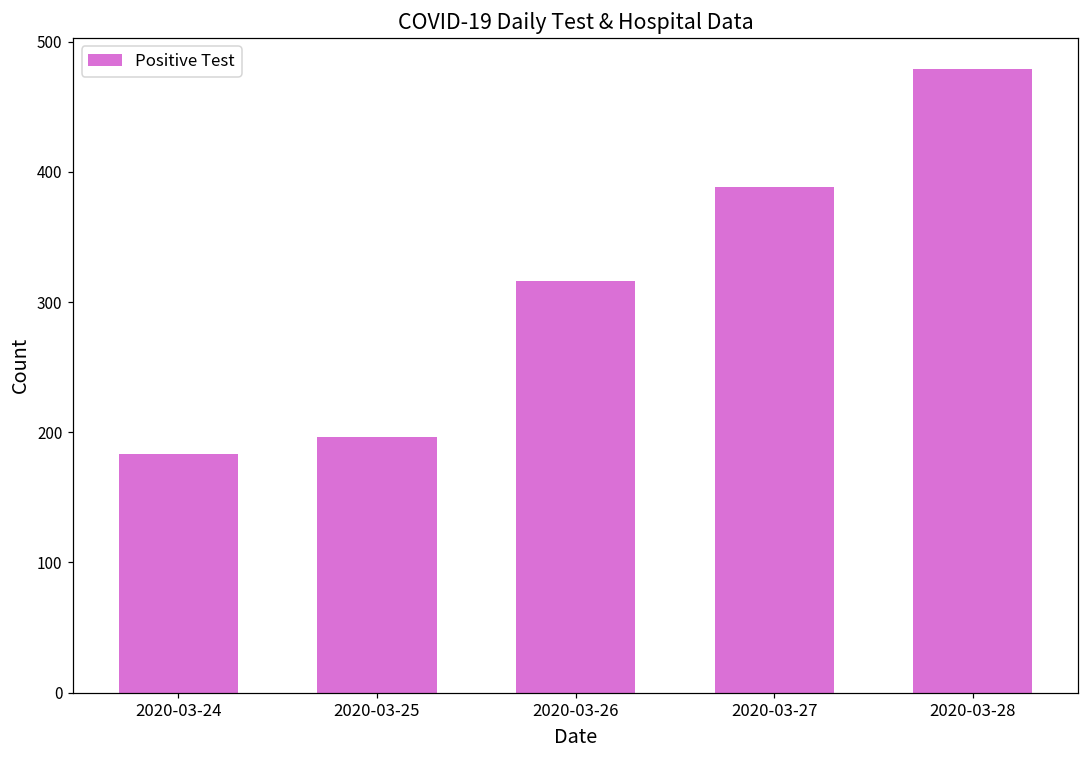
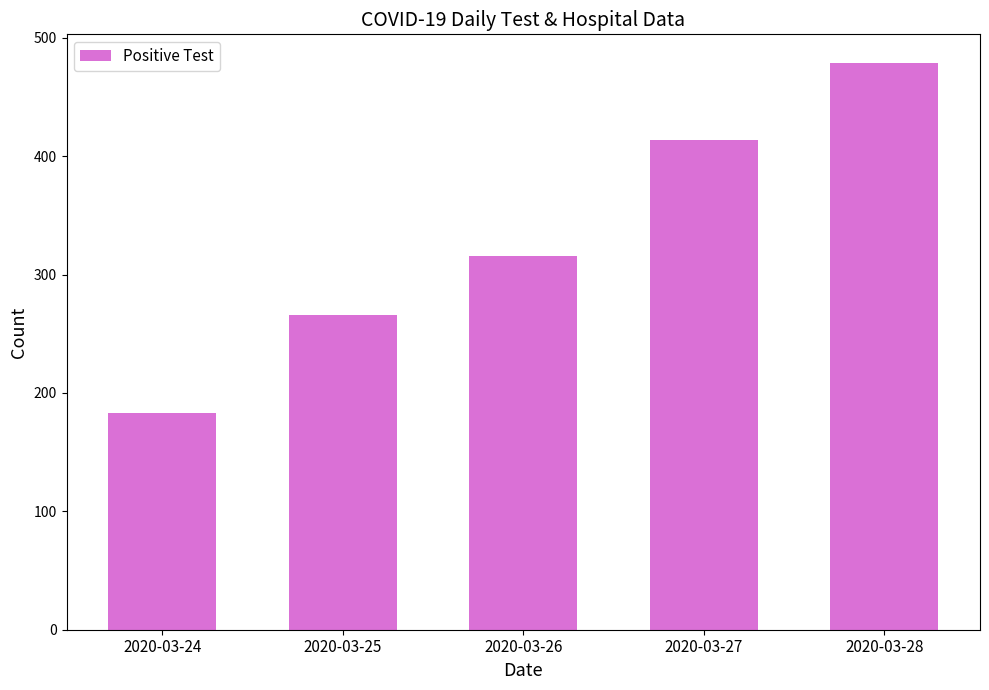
2020-03-25: 196 -> 266
2020-03-27: 388 -> 414
